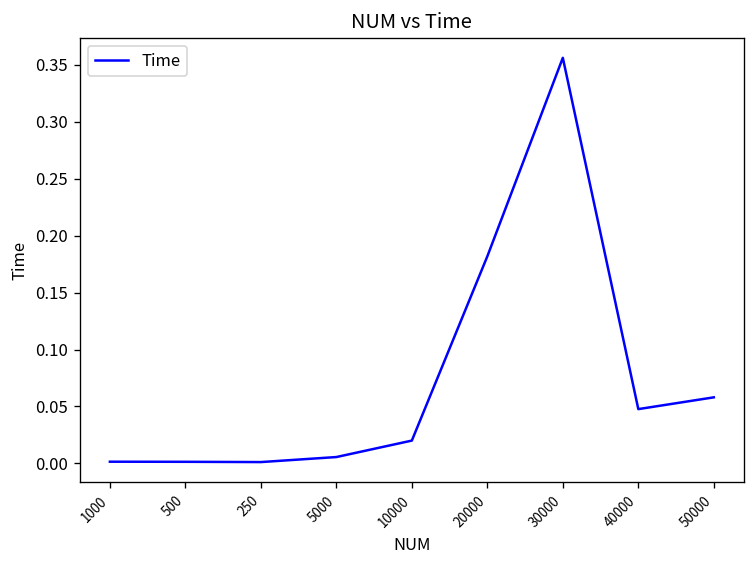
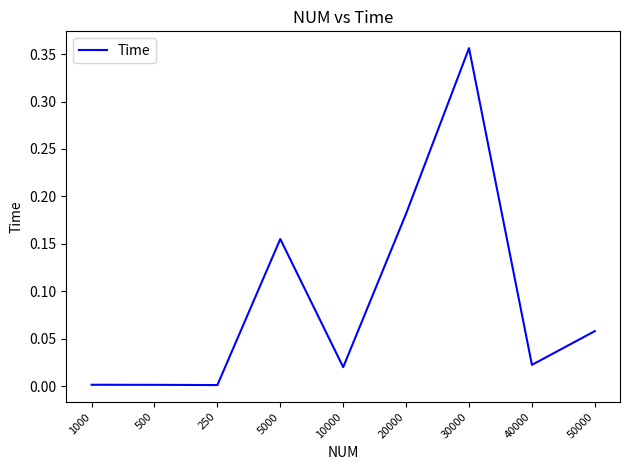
5000: 0.01 -> 0.16
40000: 0.05 -> 0.02
